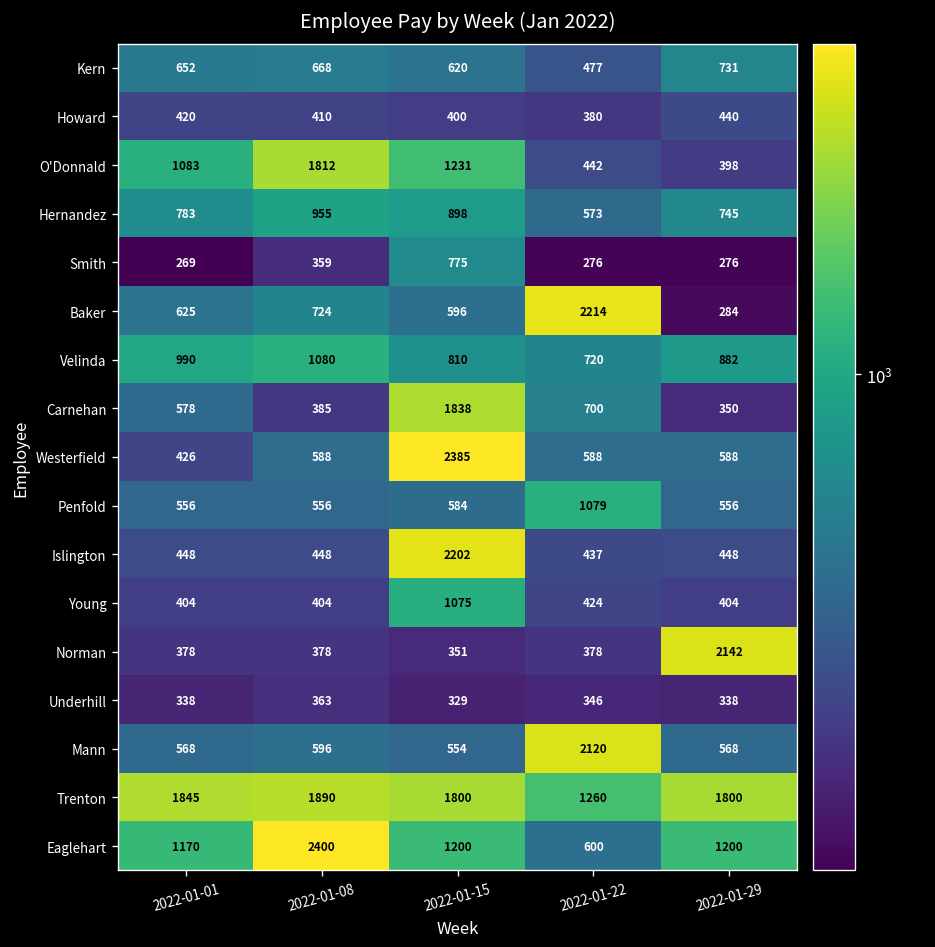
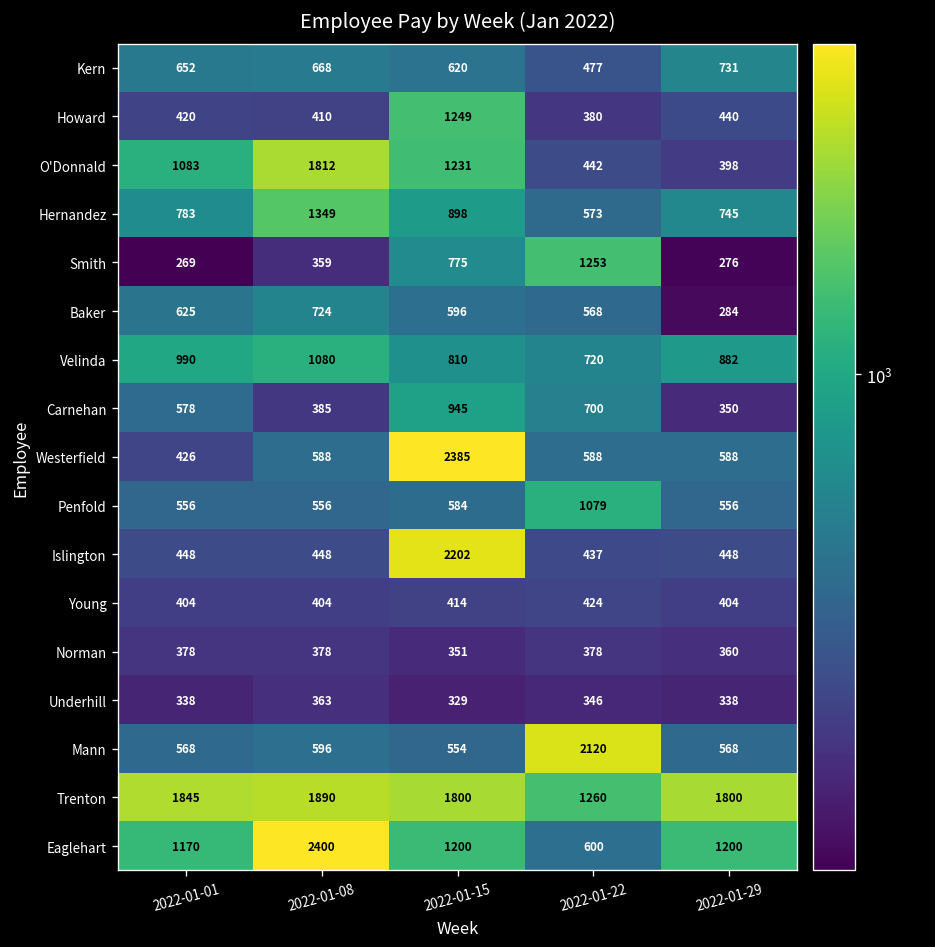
Howard, 2022-01-15: 400 -> 1249
Hernandez, 2022-01-08: 955 -> 1349
Smith, 2022-01-22: 276 -> 1253
Baker, 2022-01-22: 2214 -> 568
Carnehan, 2022-01-15: 1838 -> 945
Young, 2022-01-15: 1075 -> 414
Norman, 2022-01-29: 2142 -> 360
